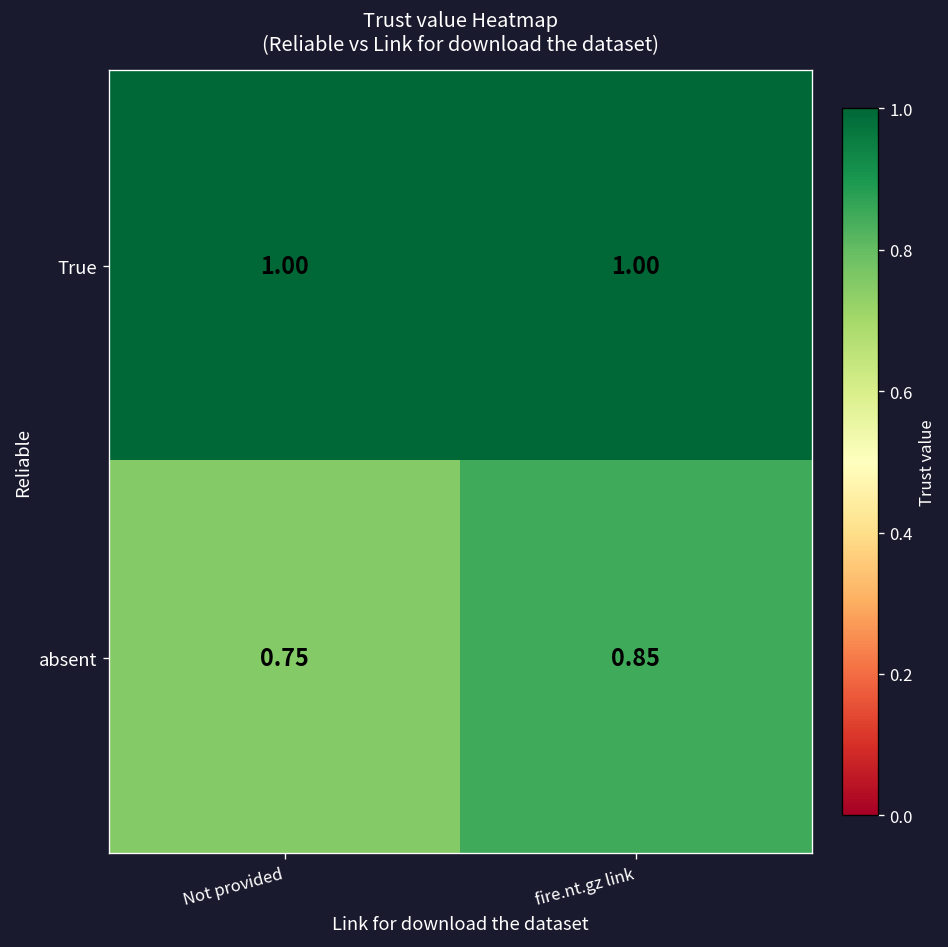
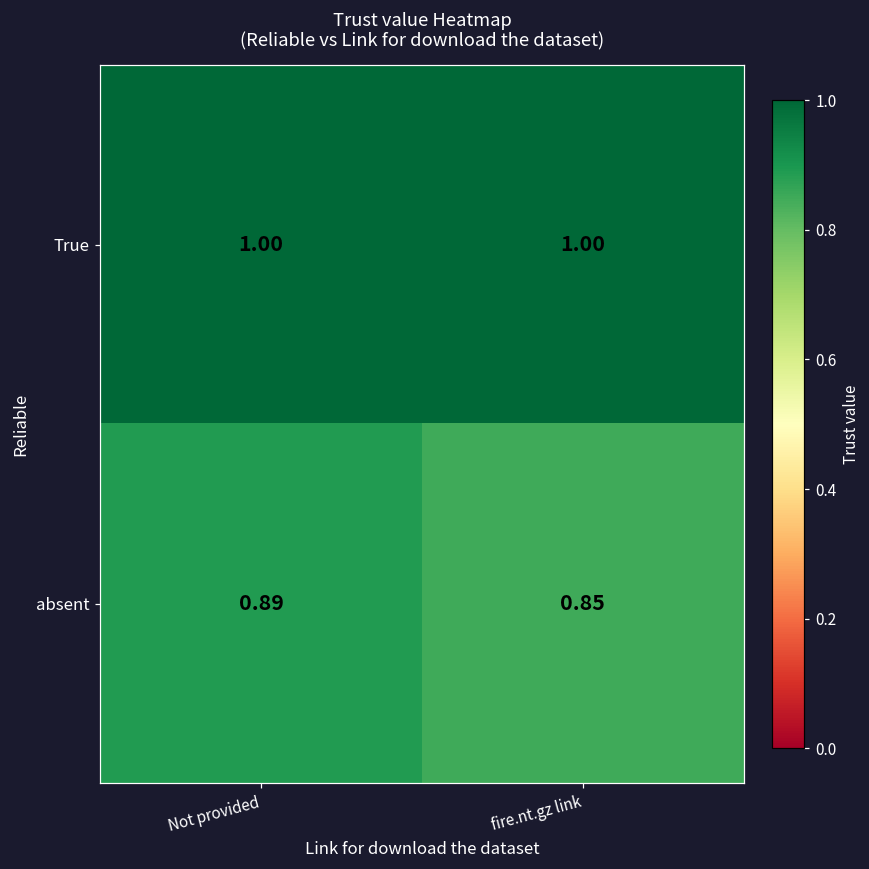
absent, Not provided: 0.75 -> 0.89
